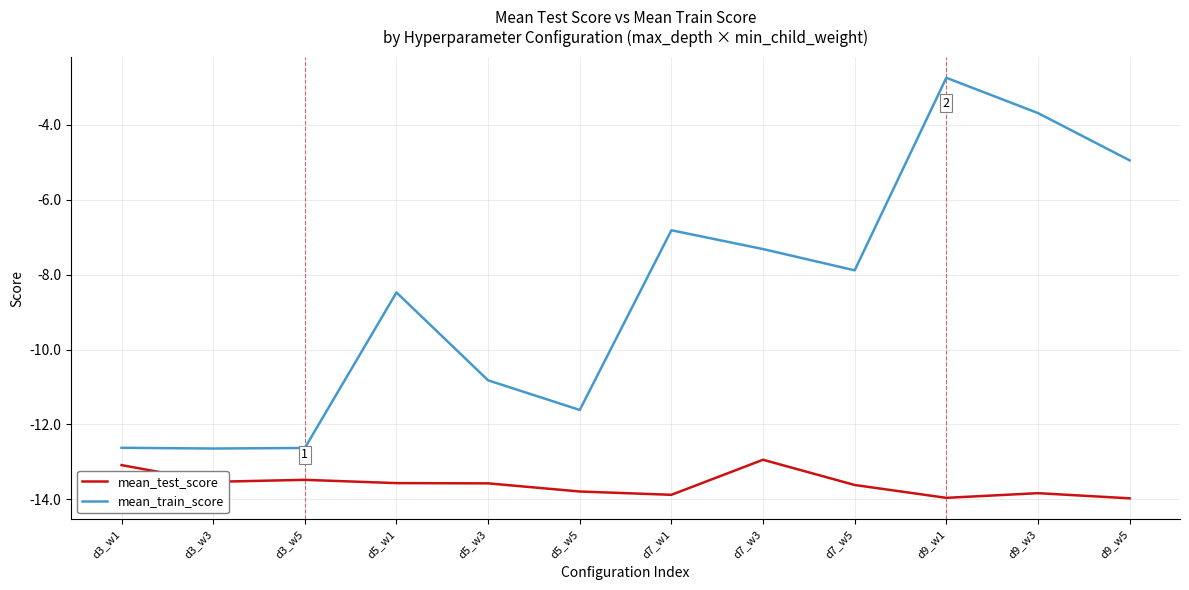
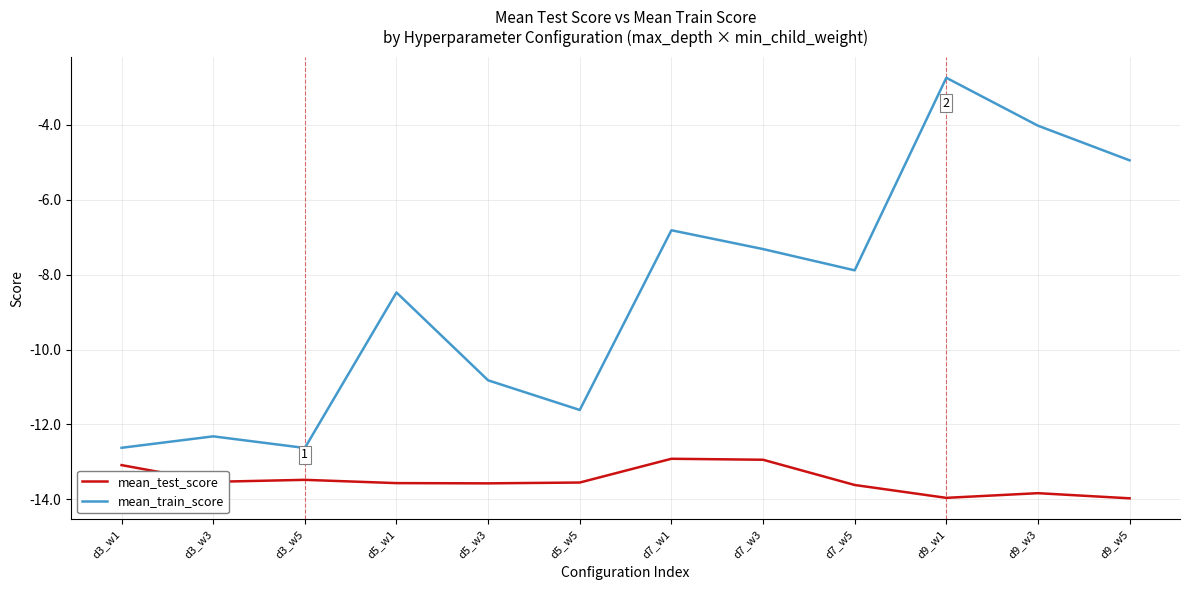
mean_train_score, d3_w3: -12.6 -> -12.3
mean_test_score, d5_w5: -13.8 -> -13.5
mean_test_score, d7_w1: -13.9 -> -12.9
mean_train_score, d9_w3: -3.7 -> -4.0
